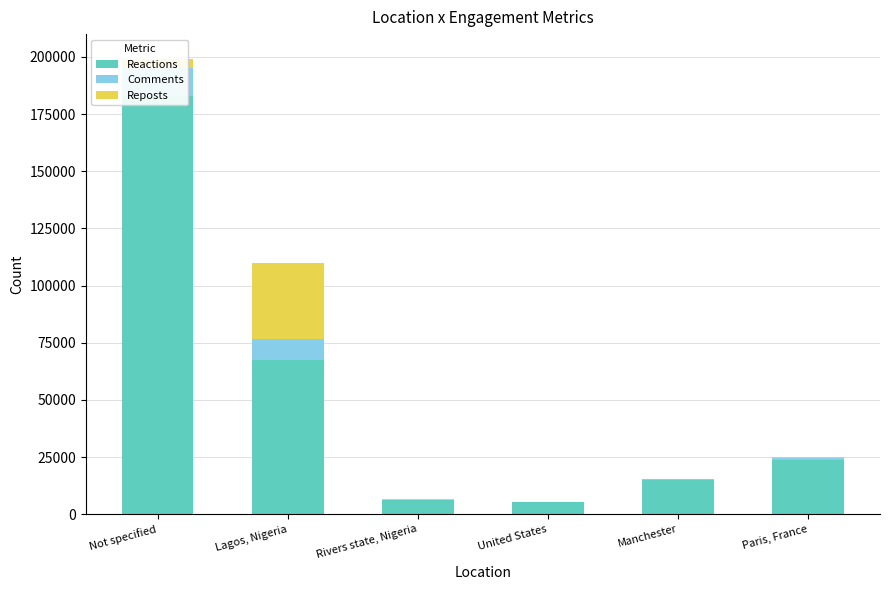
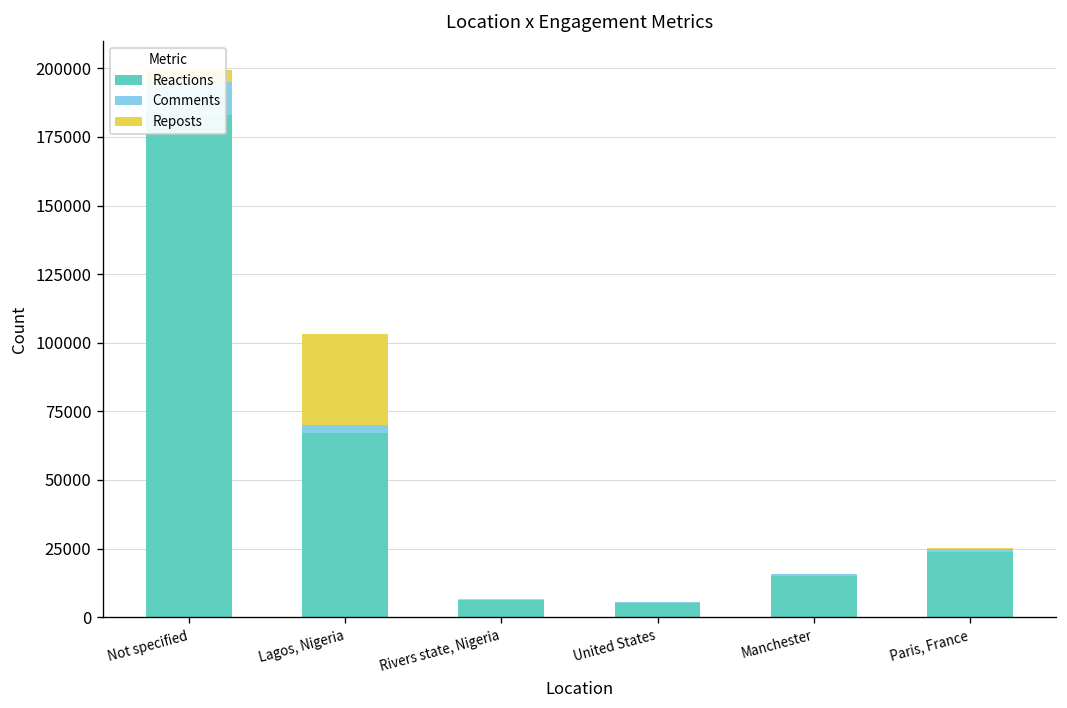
Comments, Lagos, Nigeria: 9000 -> 3000
